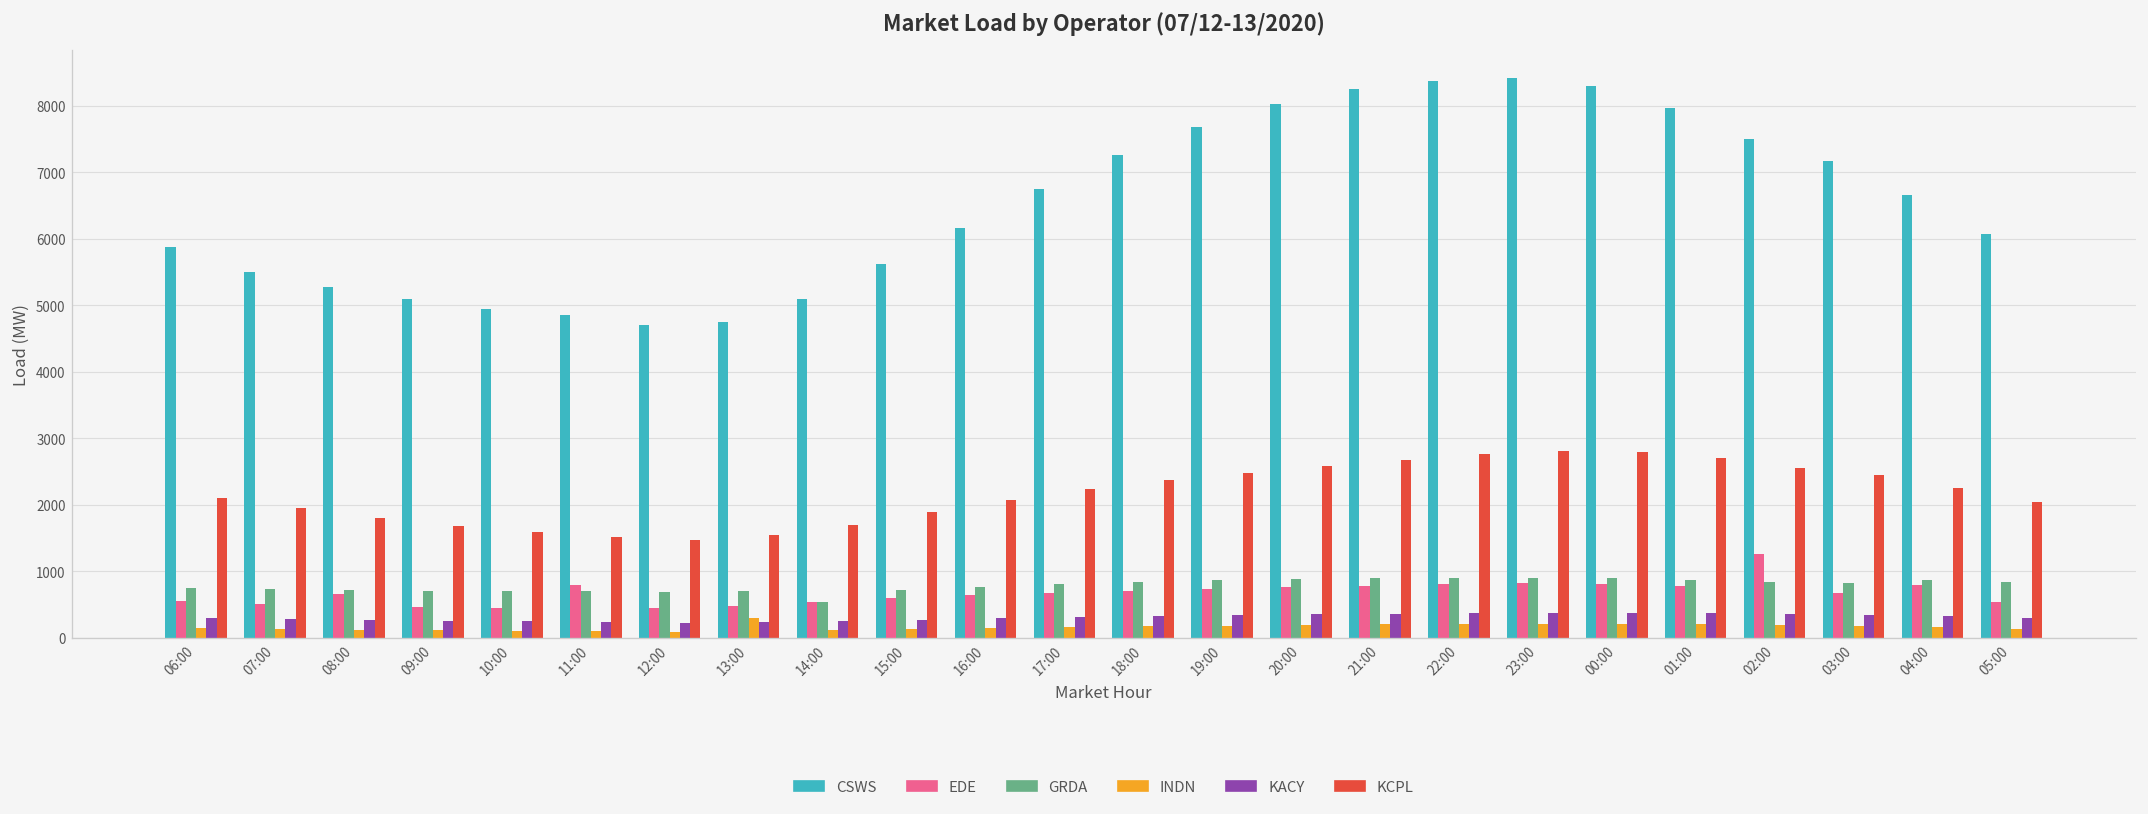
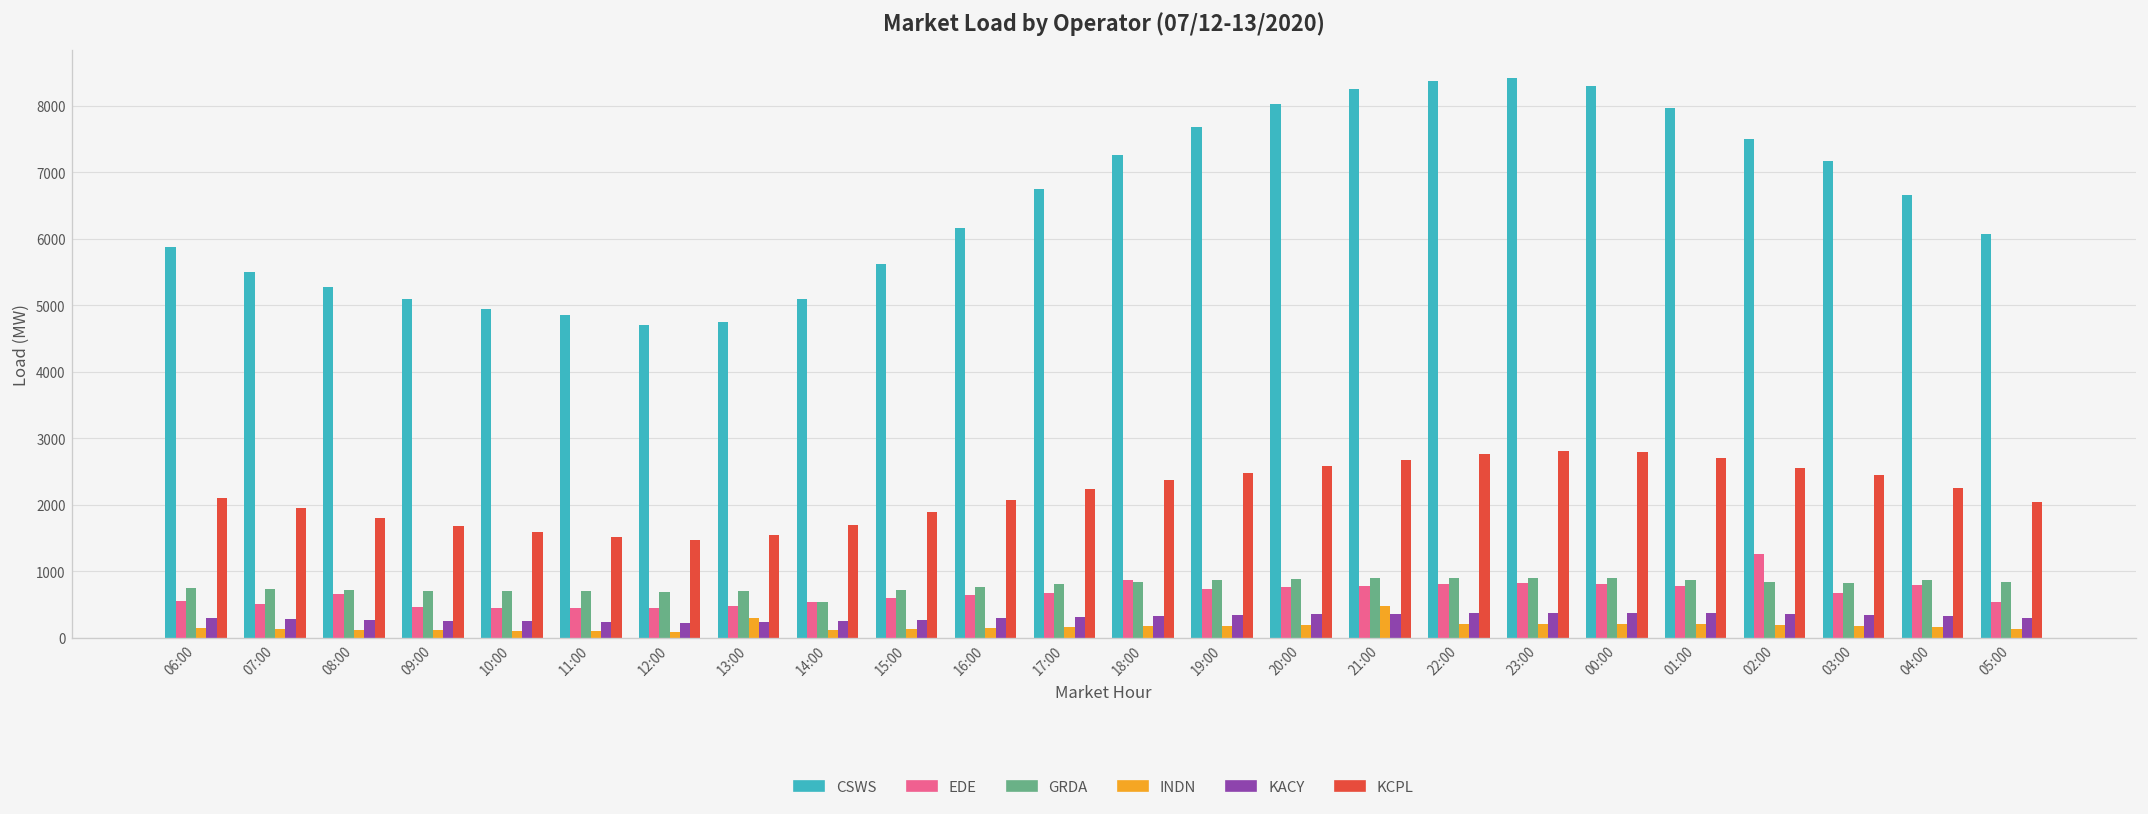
EDE, 11:00: 800 -> 400
EDE, 18:00: 700 -> 900
INDN, 21:00: 200 -> 500
